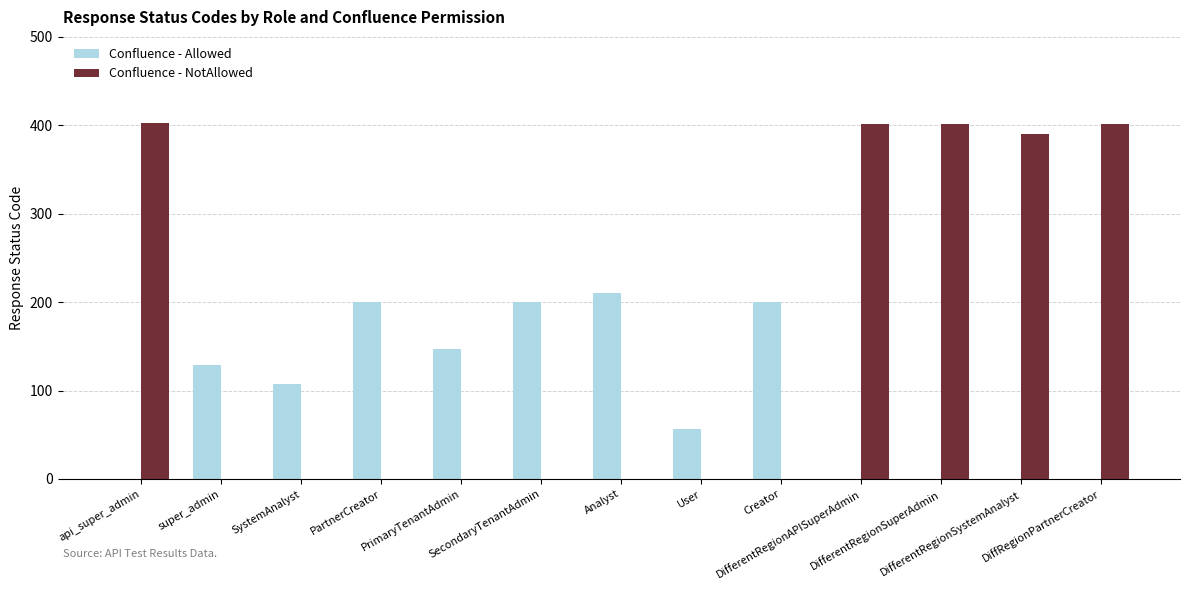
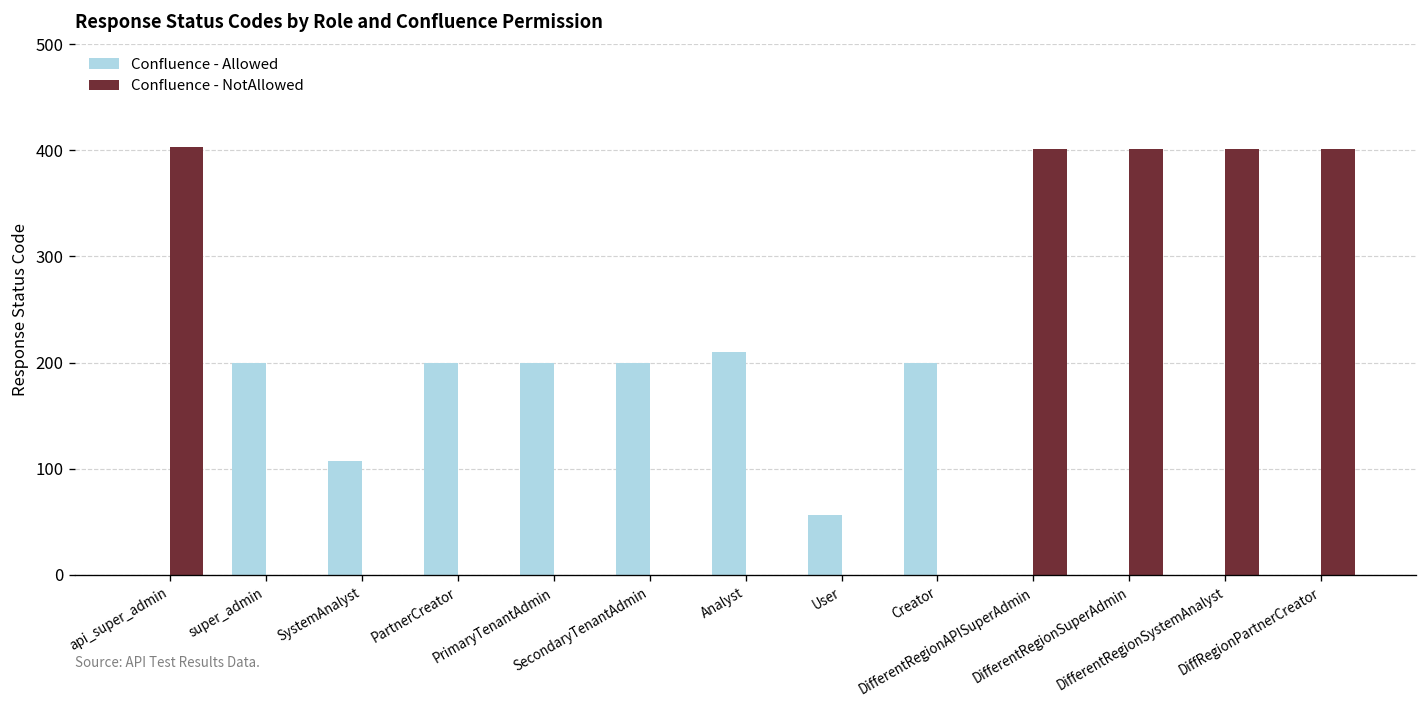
Confluence - Allowed, super_admin: 130 -> 200
Confluence - Allowed, PrimaryTenantAdmin: 150 -> 200
Confluence - NotAllowed, DifferentRegionSystemAnalyst: 390 -> 400
